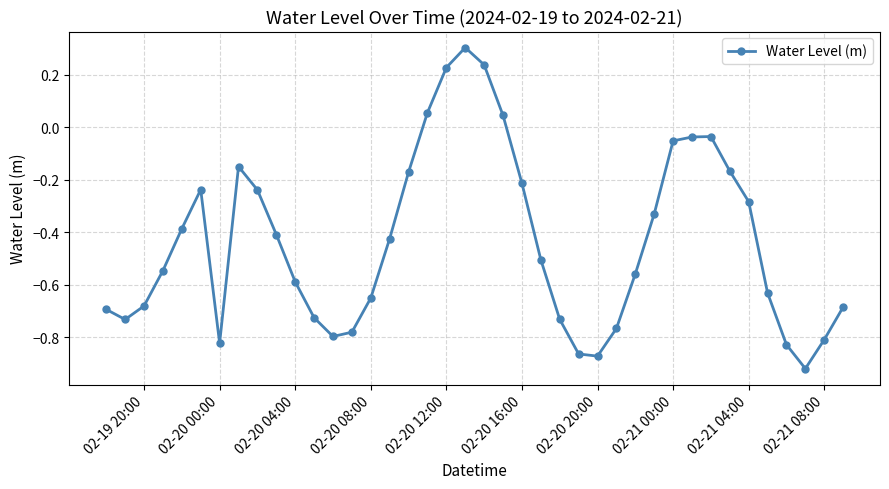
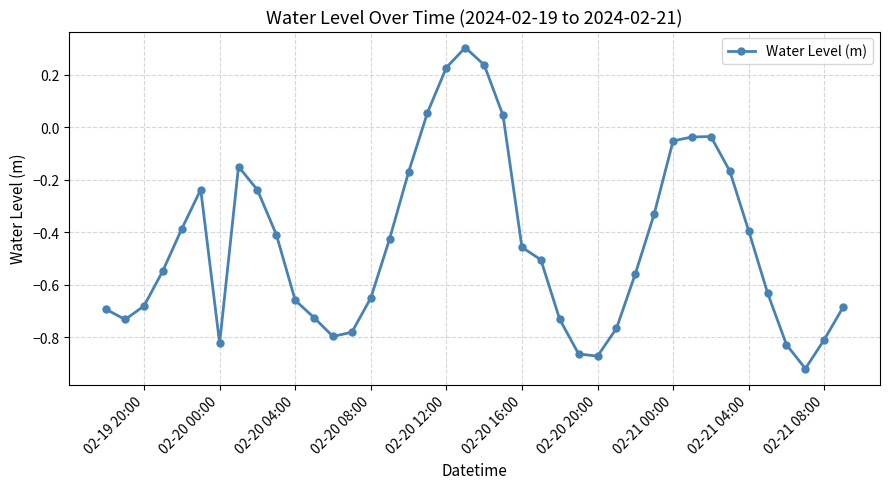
02-20 04:00: -0.59 -> -0.66
02-20 16:00: -0.21 -> -0.46
02-21 04:00: -0.28 -> -0.39
